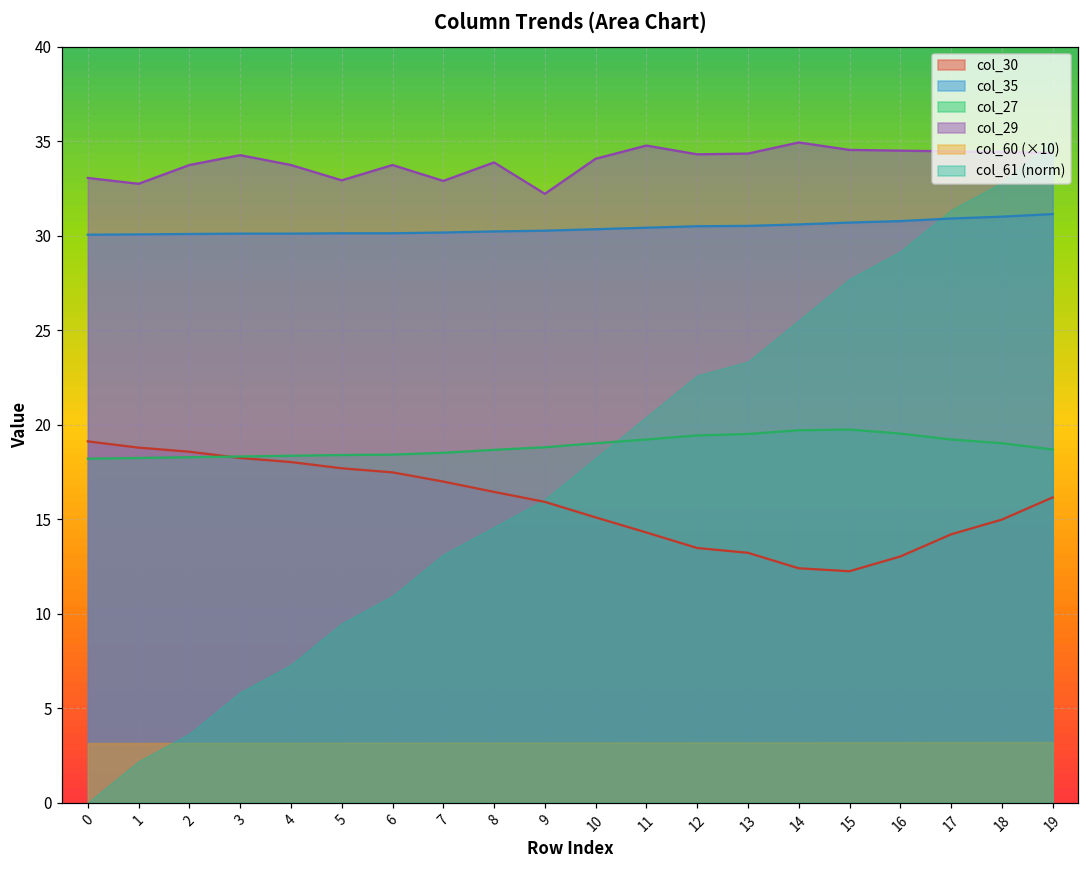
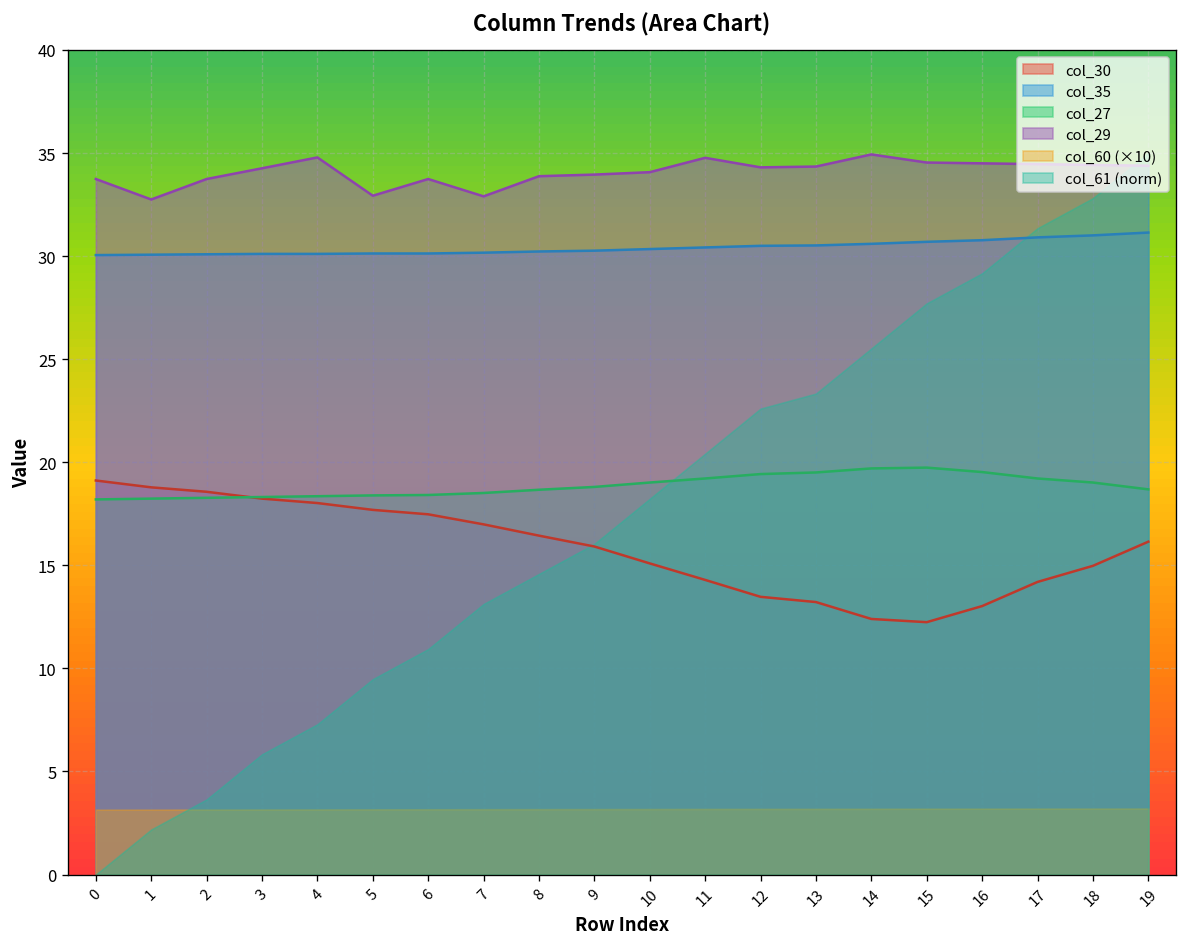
col_29, 0: 33.1 -> 33.7
col_29, 4: 33.7 -> 34.8
col_29, 9: 32.2 -> 34.0
